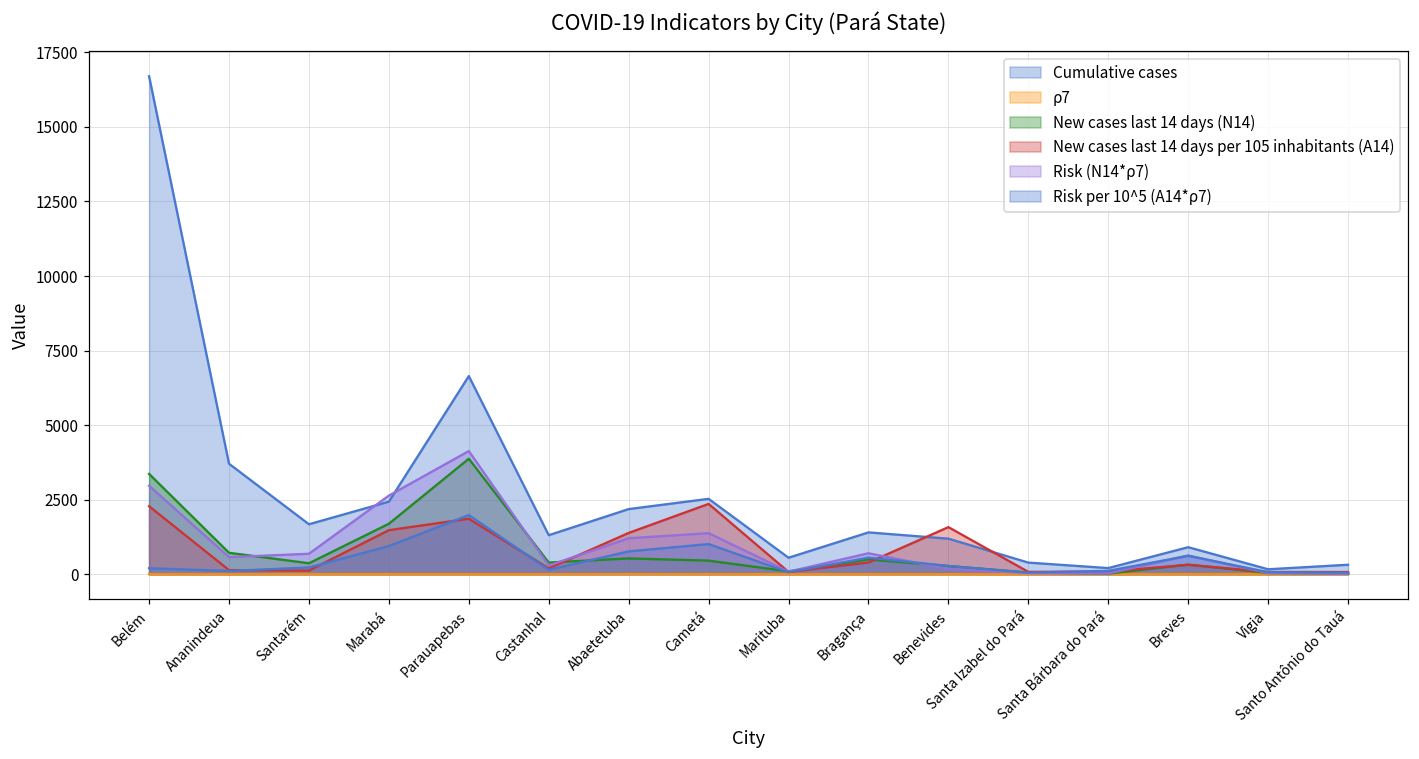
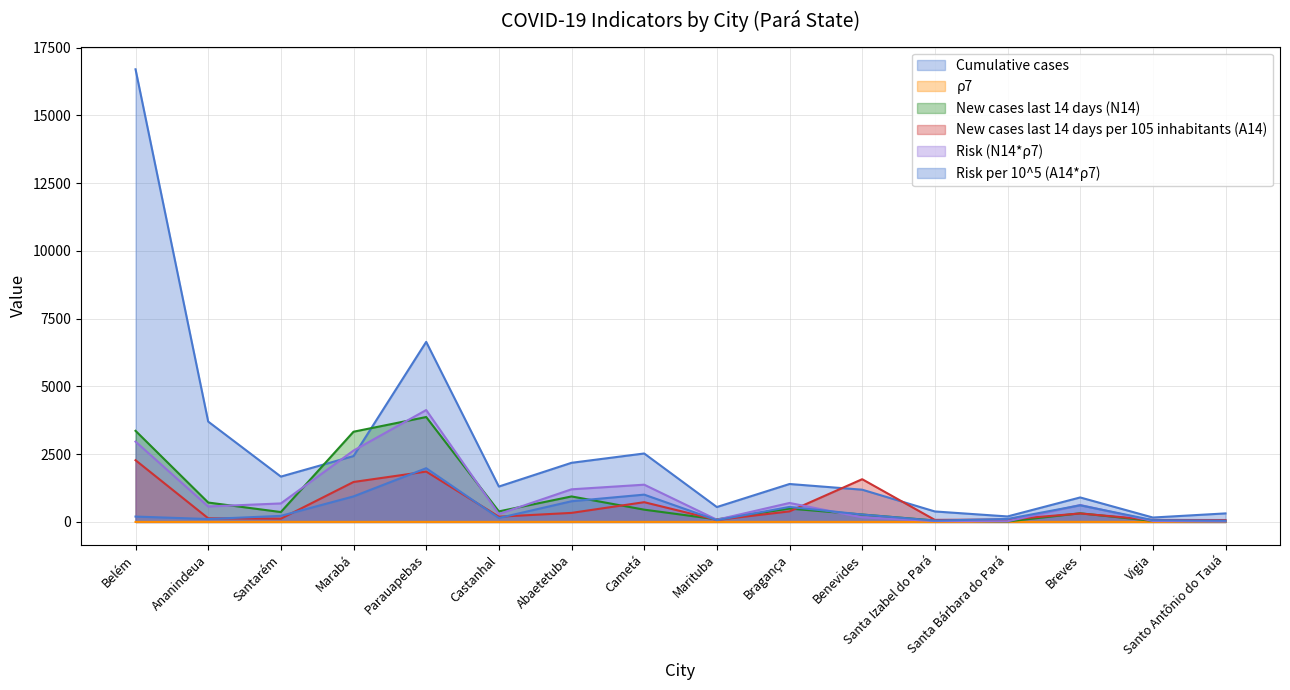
New cases last 14 days (N14), Marabá: 1700 -> 3300
New cases last 14 days (N14), Abaetetuba: 500 -> 900
New cases last 14 days per 105 inhabitants (A14), Abaetetuba: 1400 -> 300
New cases last 14 days per 105 inhabitants (A14), Cametá: 2400 -> 700
